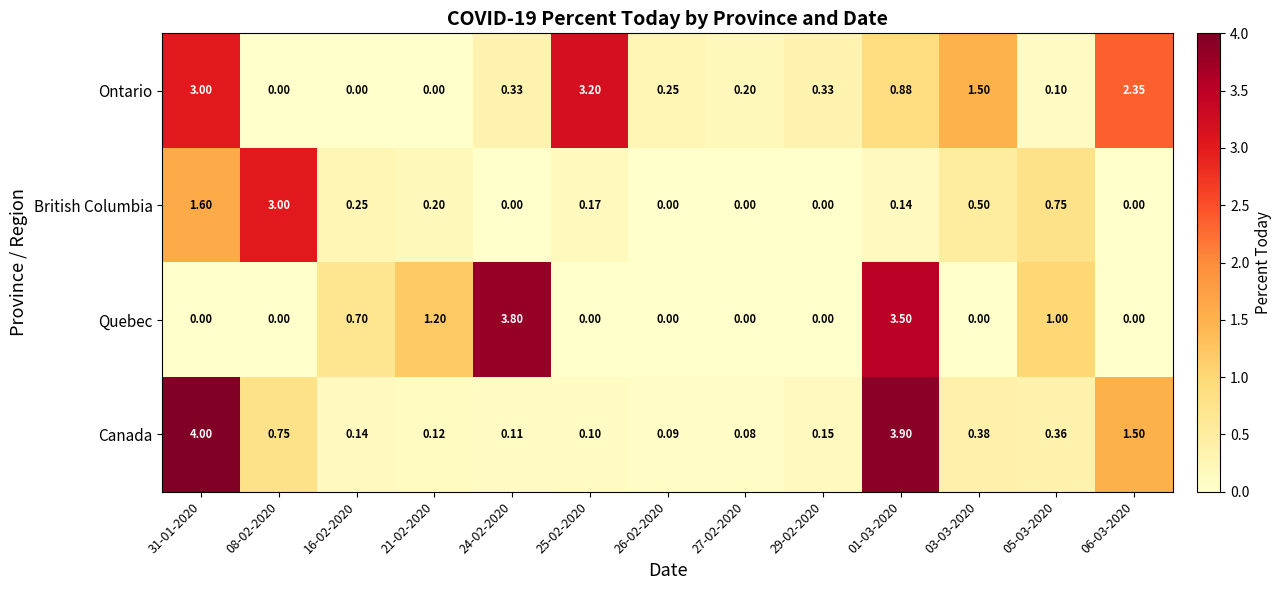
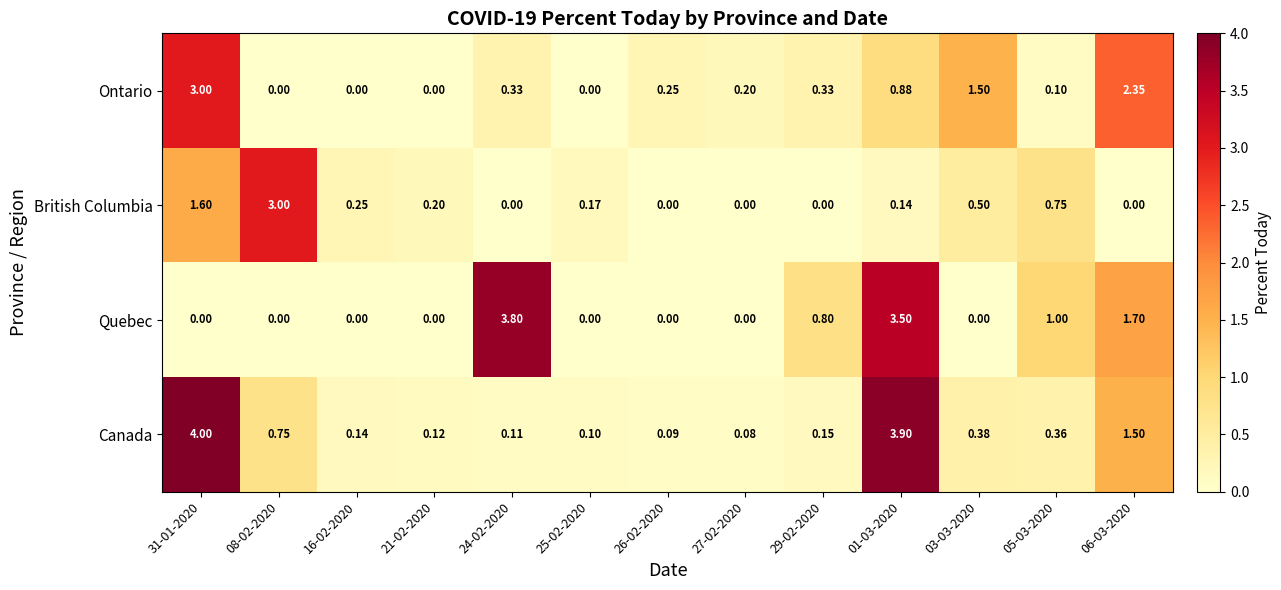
Ontario, 25-02-2020: 3.20 -> 0.00
Quebec, 16-02-2020: 0.70 -> 0.00
Quebec, 21-02-2020: 1.20 -> 0.00
Quebec, 29-02-2020: 0.00 -> 0.80
Quebec, 06-03-2020: 0.00 -> 1.70
